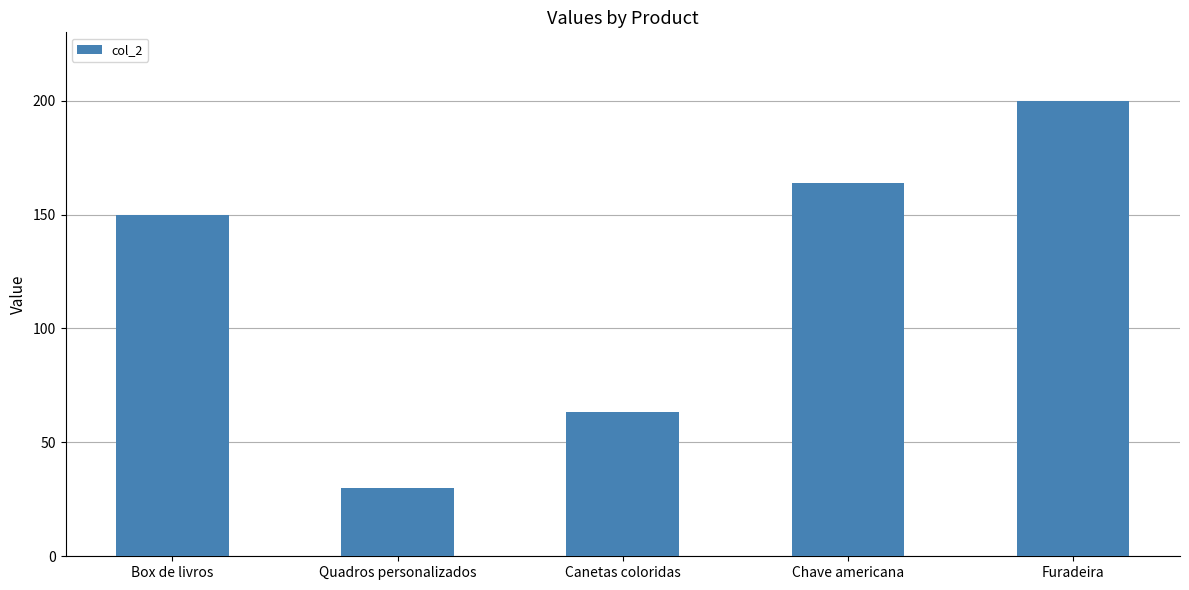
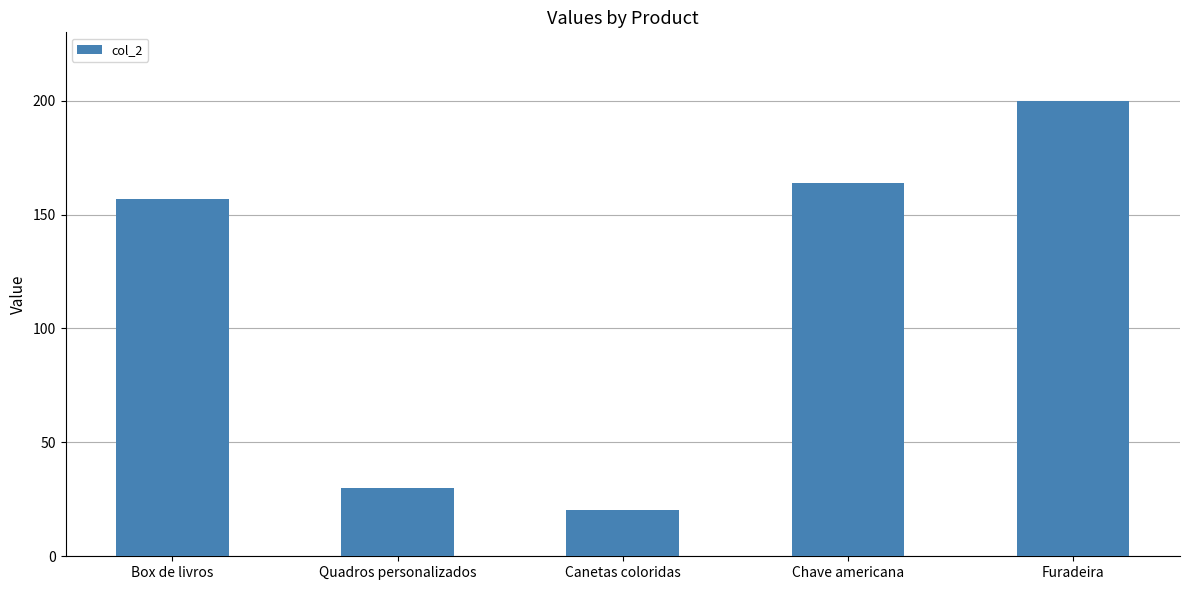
Box de livros: 150 -> 157
Canetas coloridas: 63 -> 21
